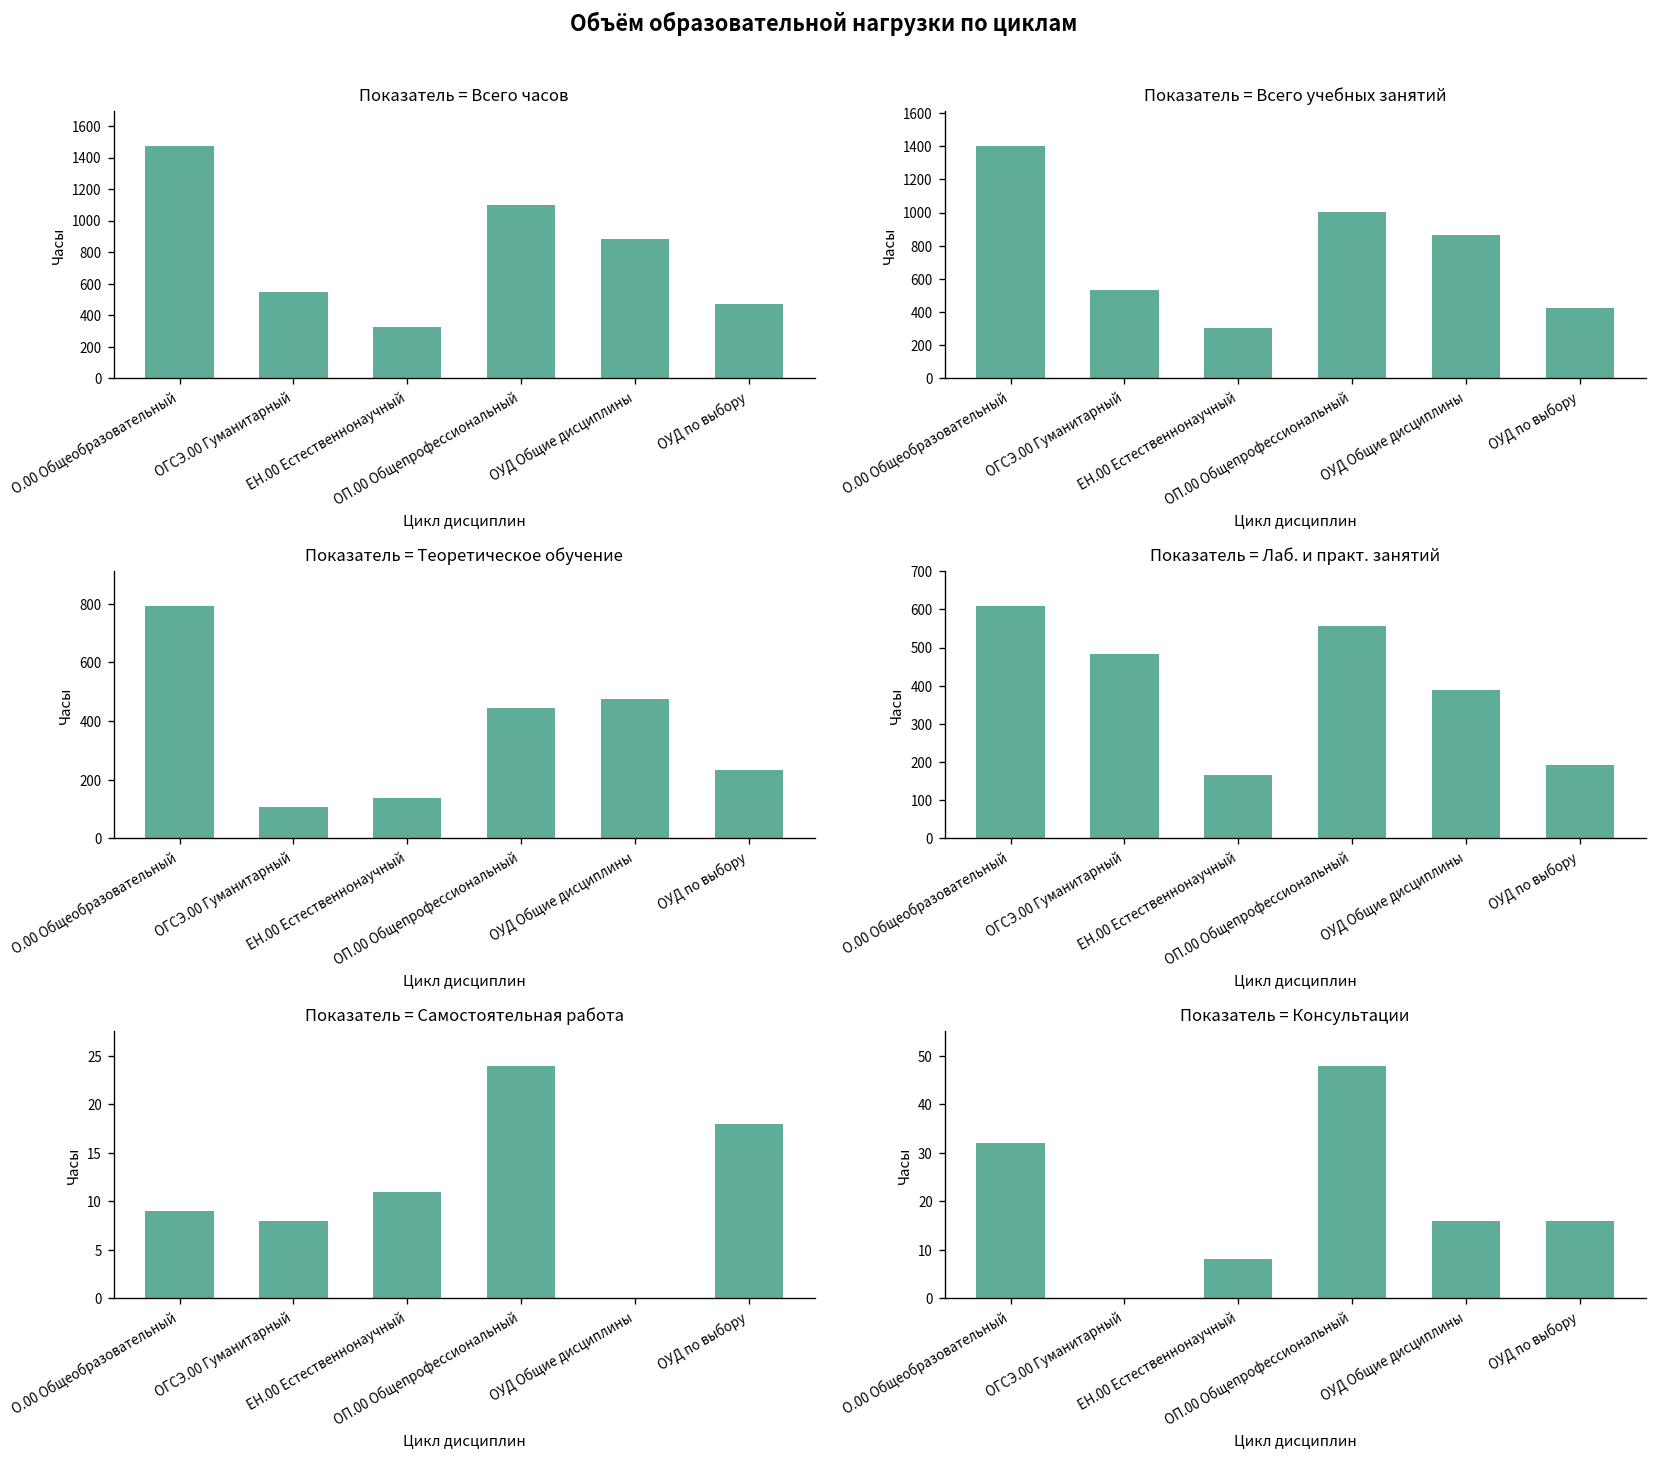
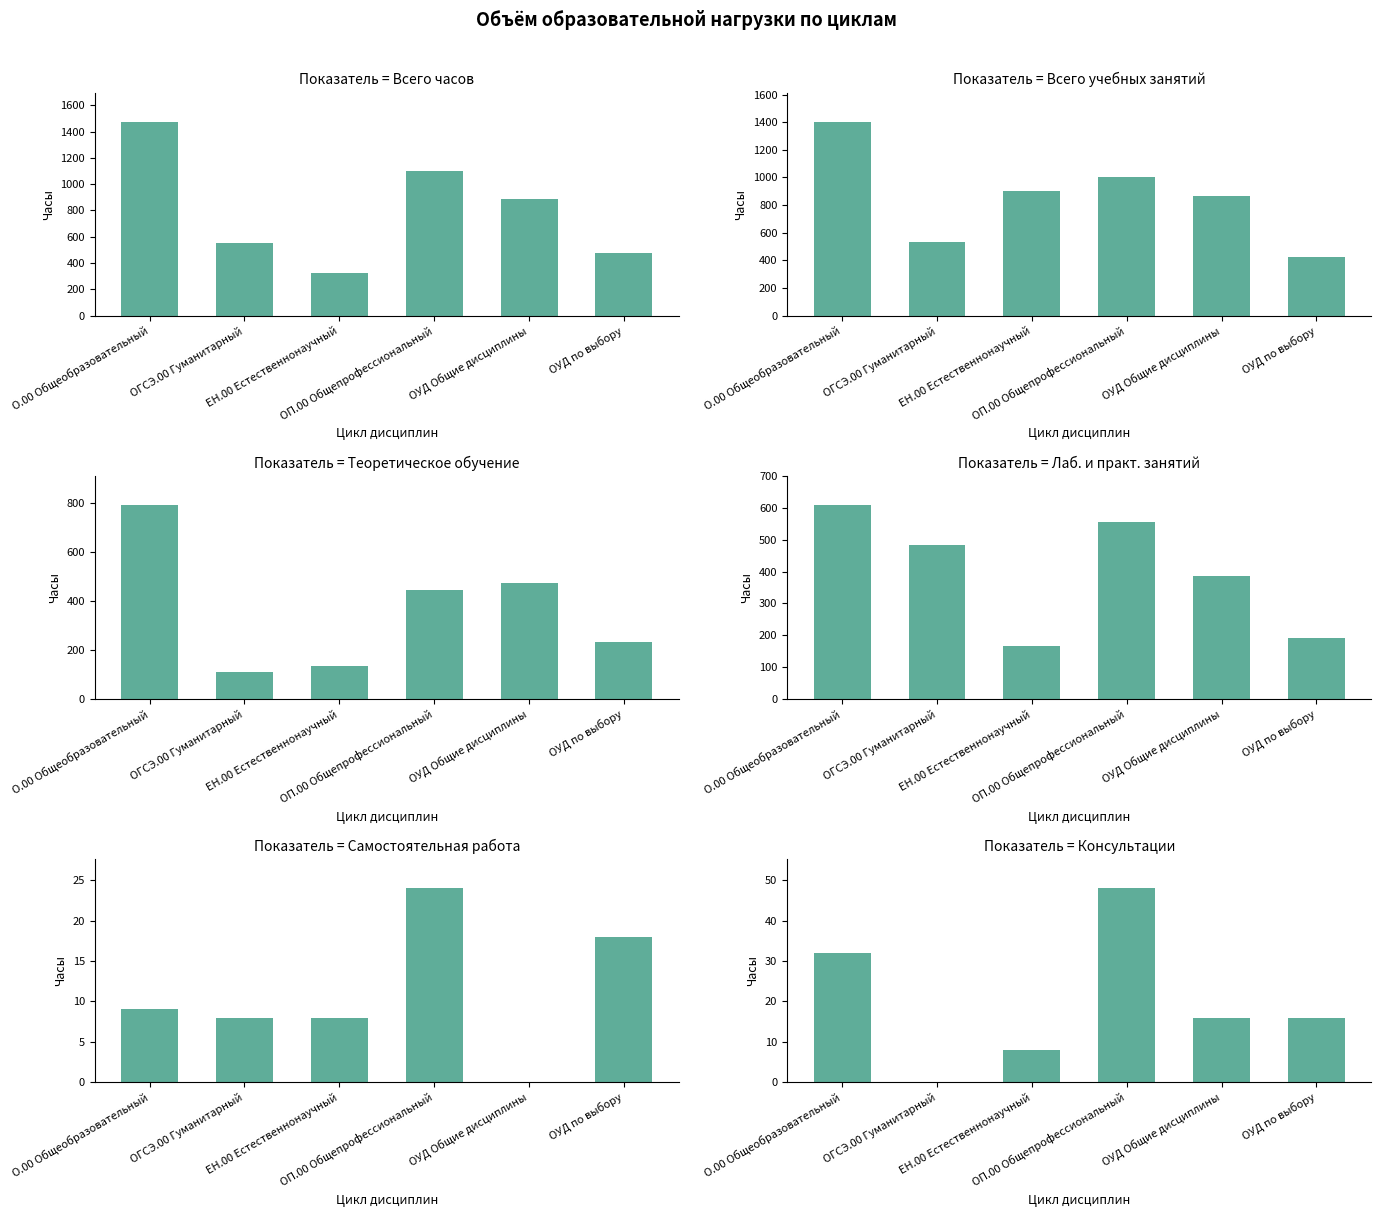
Показатель = Всего учебных занятий, ЕН.00 Естественнонаучный: 300 -> 900
Показатель = Самостоятельная работа, ЕН.00 Естественнонаучный: 11 -> 8
